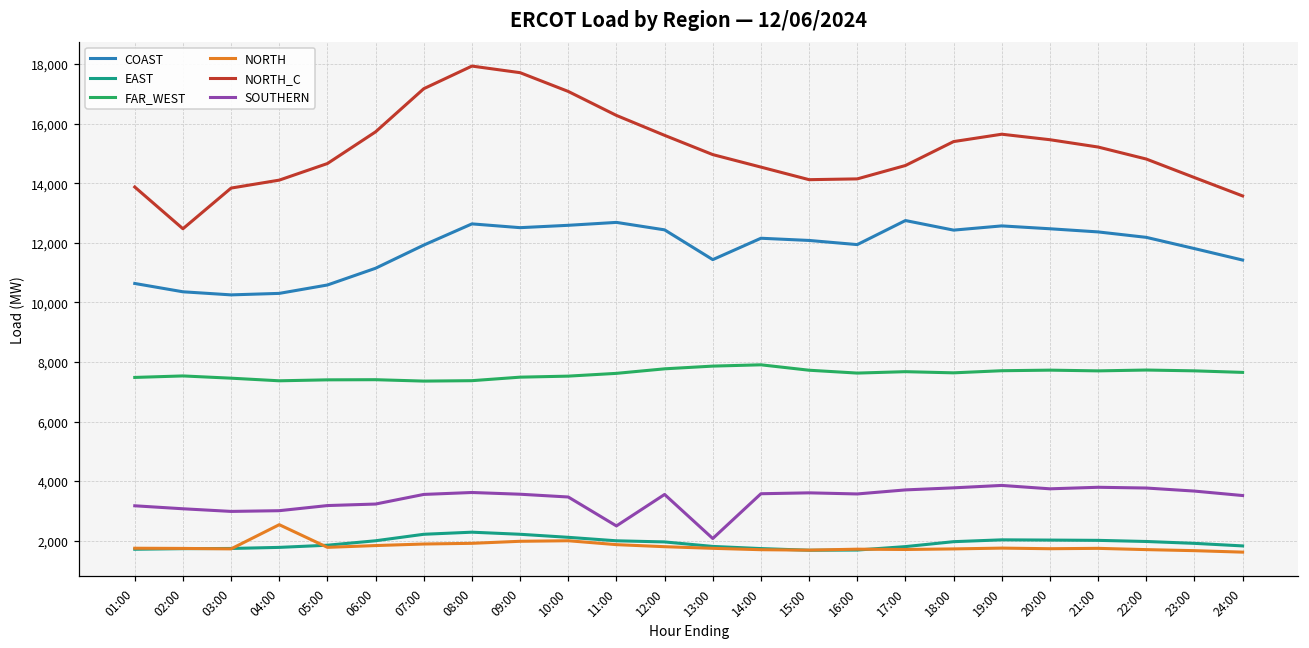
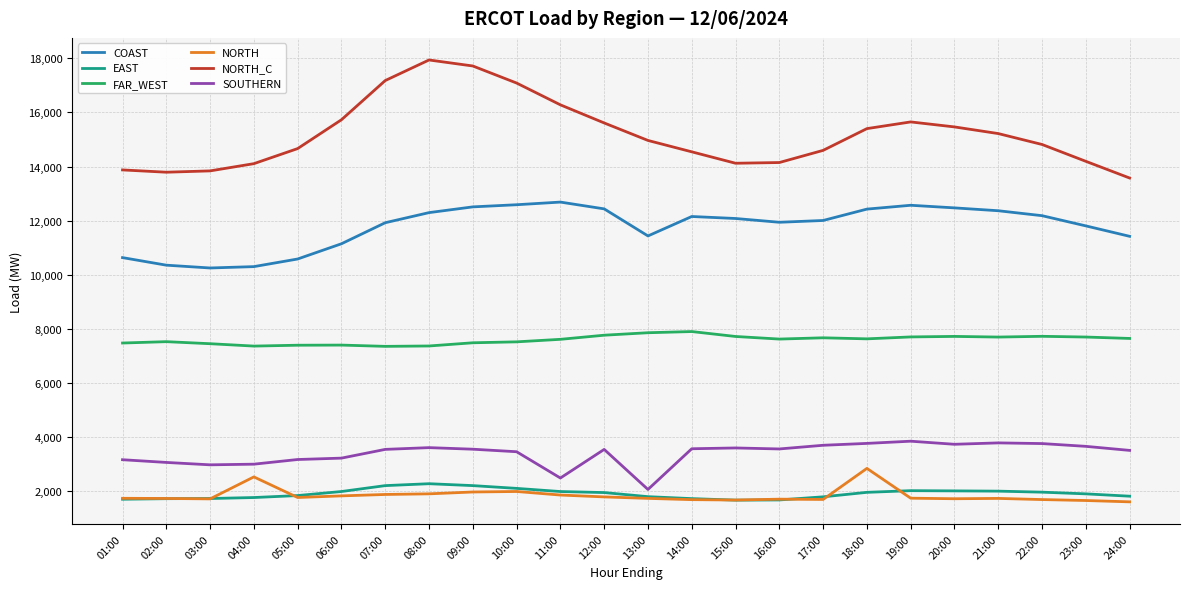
NORTH_C, 02:00: 12,500 -> 13,800
COAST, 08:00: 12,600 -> 12,300
COAST, 17:00: 12,700 -> 12,000
NORTH, 18:00: 1,700 -> 2,900
